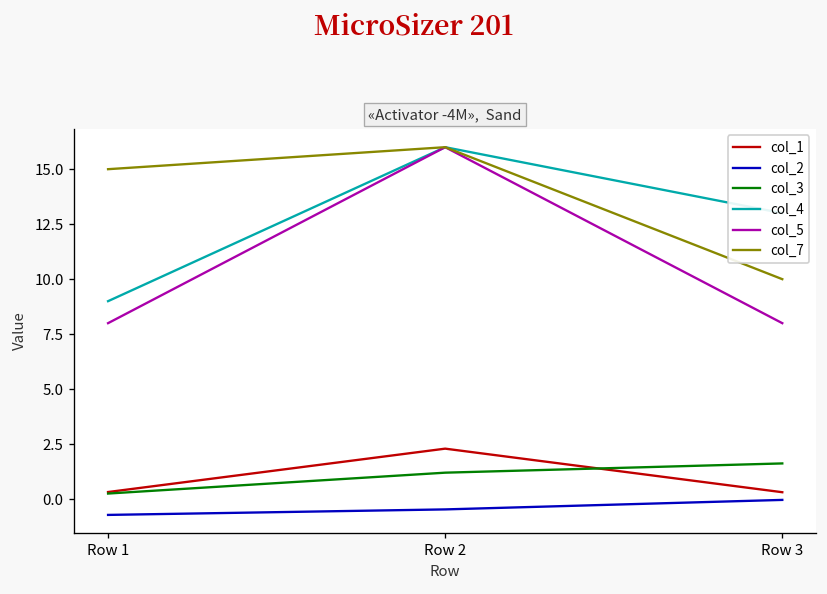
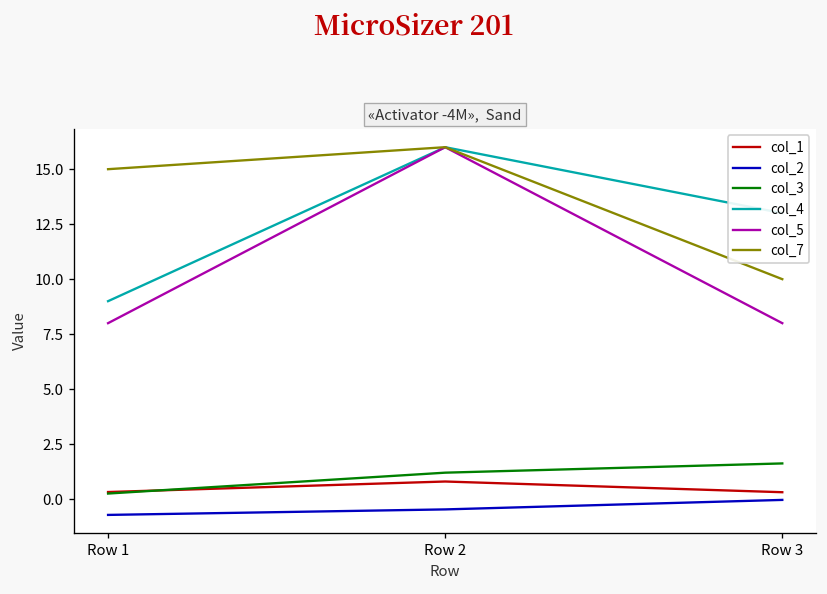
col_1, Row 2: 2.3 -> 0.8
